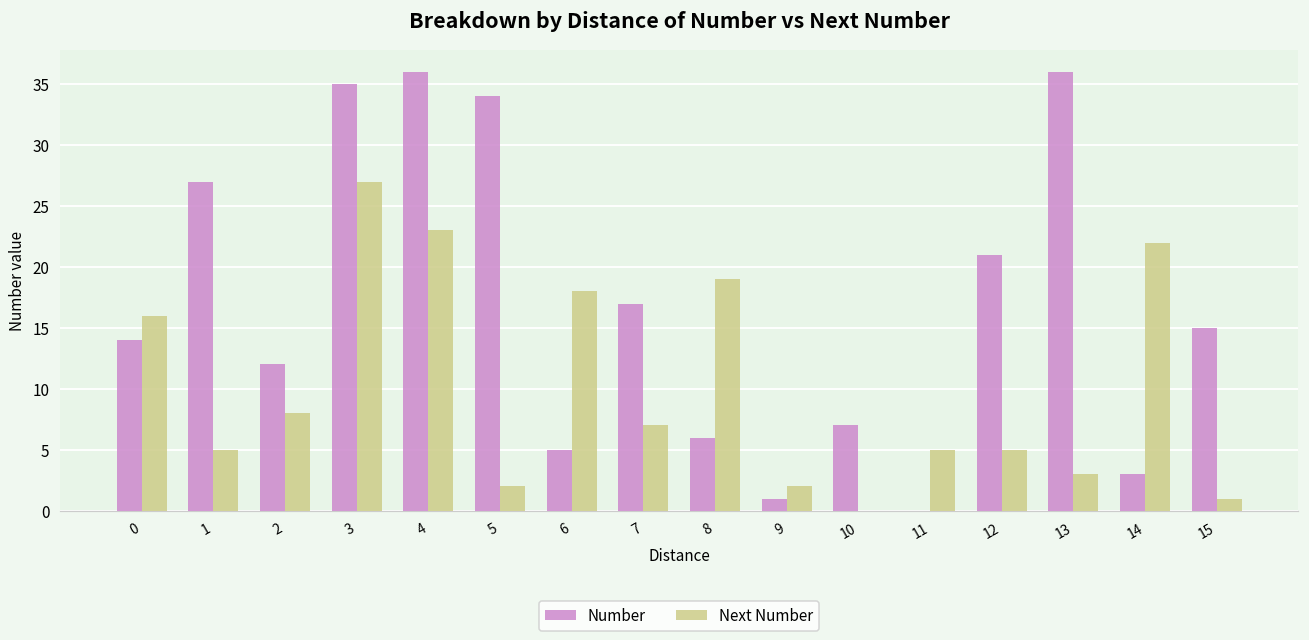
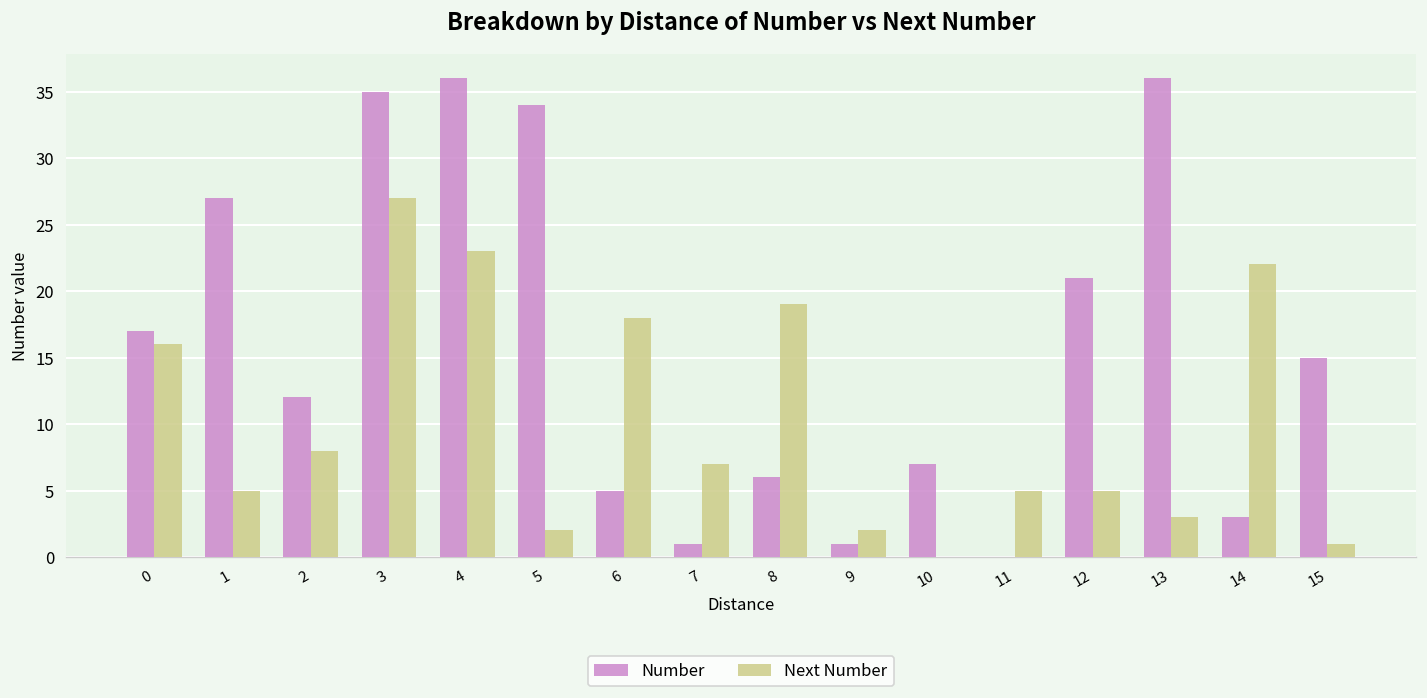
Number, 0: 14 -> 17
Number, 7: 17 -> 1
